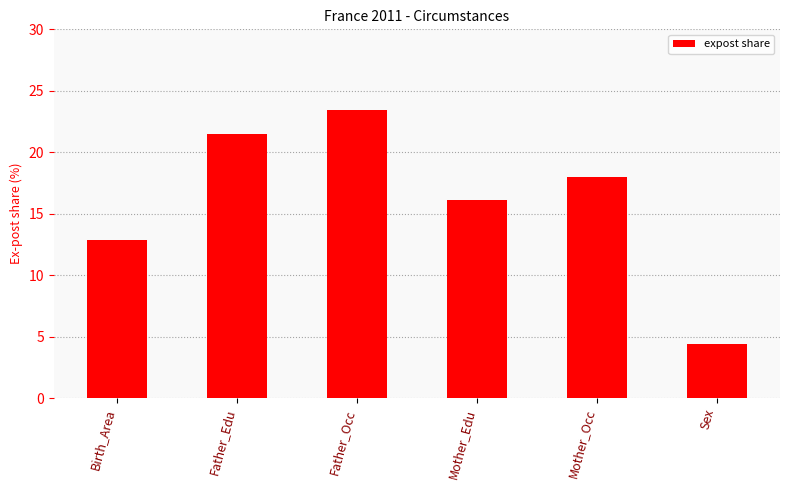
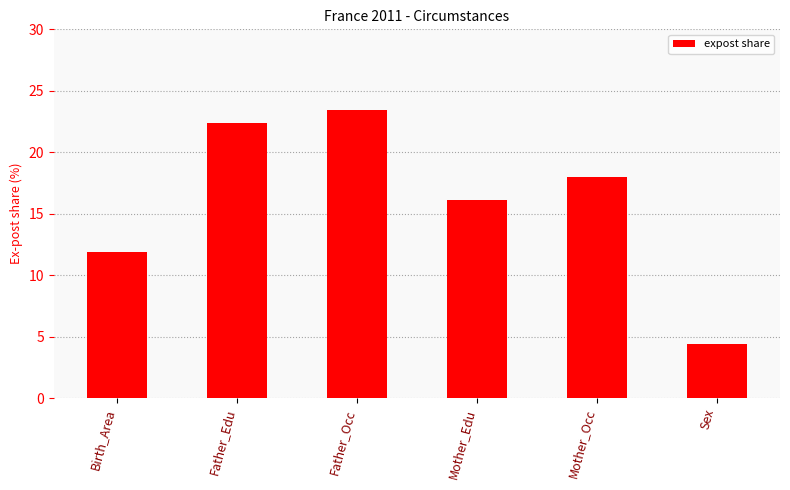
Birth_Area: 12.9 -> 11.9
Father_Edu: 21.5 -> 22.4
